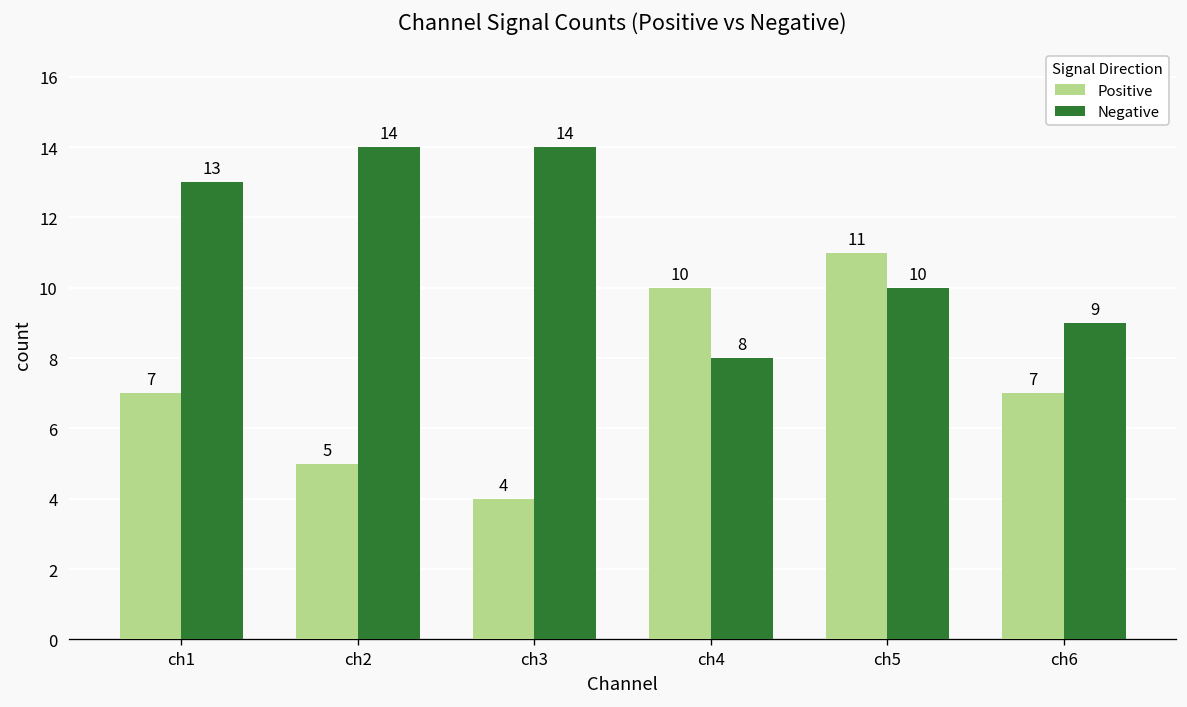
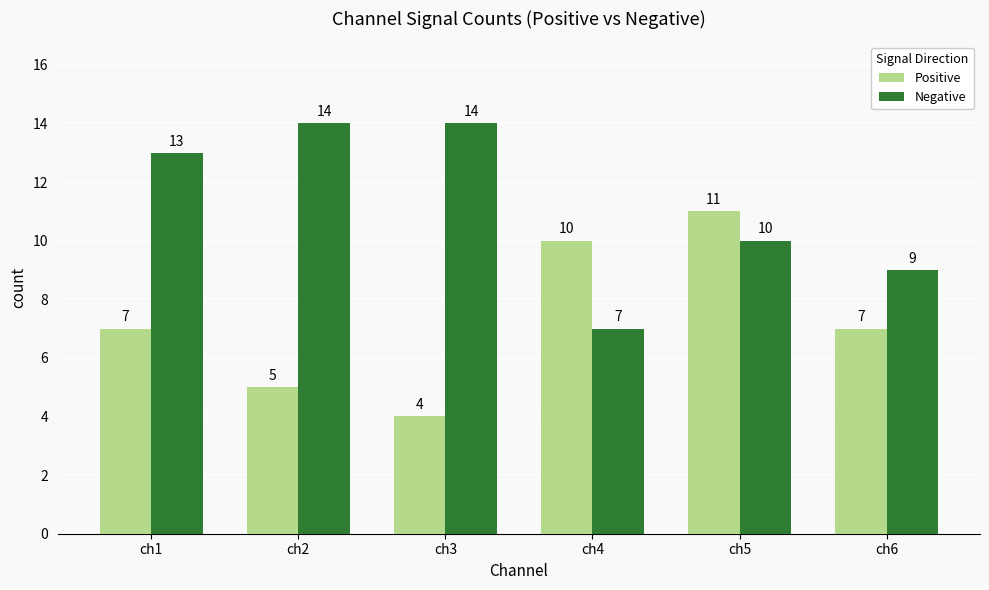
Negative, ch4: 8 -> 7
